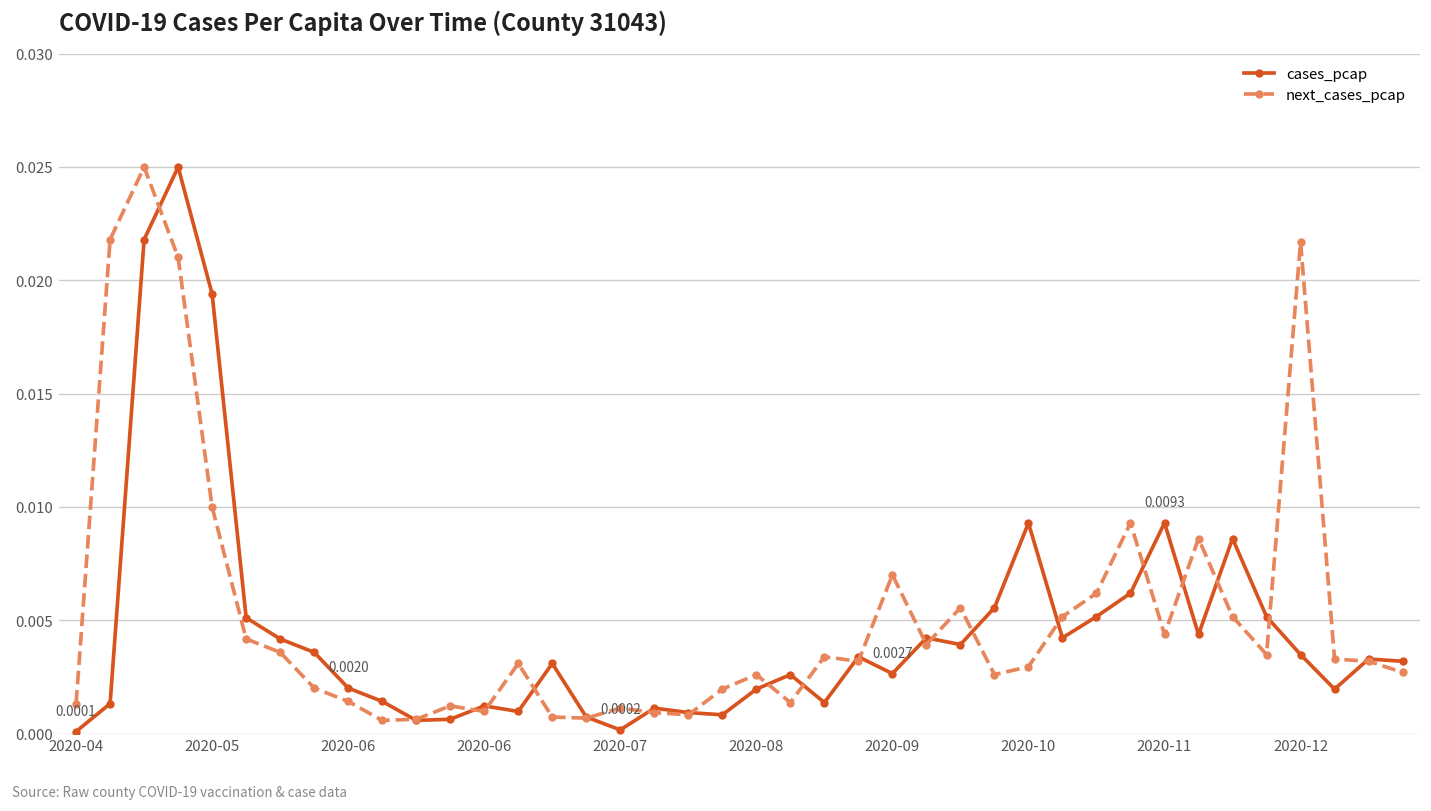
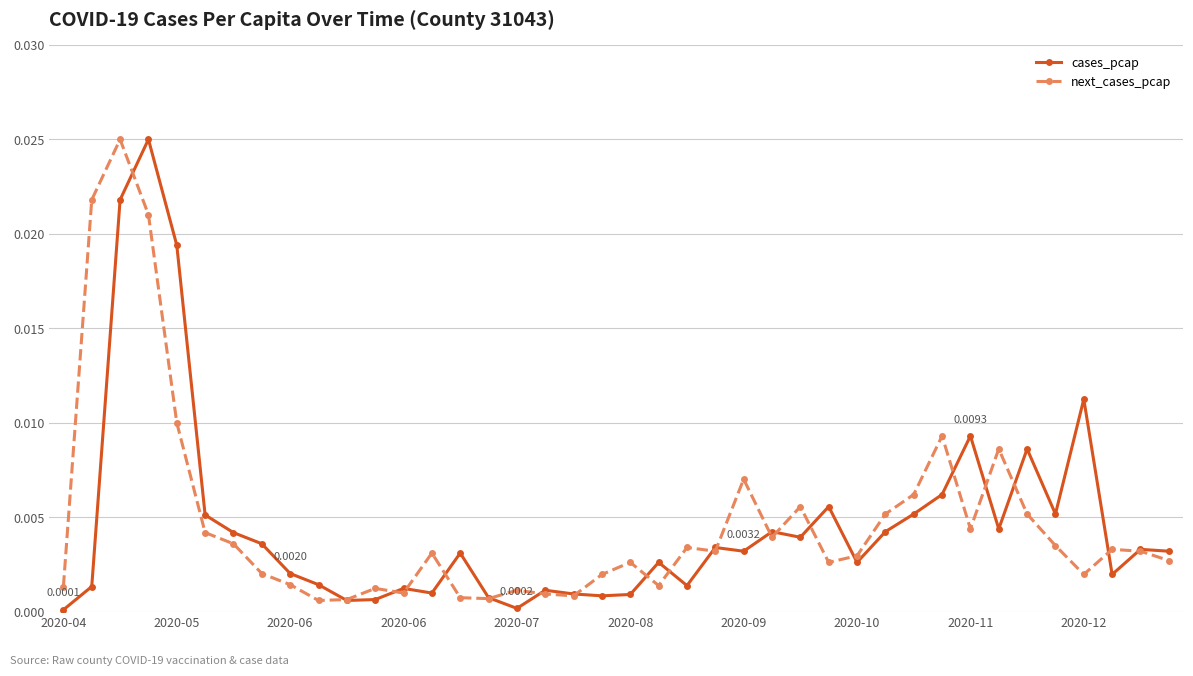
cases_pcap, 2020-08: 0.0020 -> 0.0009
cases_pcap, 2020-09: 0.0027 -> 0.0032
cases_pcap, 2020-10: 0.0093 -> 0.0026
cases_pcap, 2020-12: 0.0035 -> 0.0112
next_cases_pcap, 2020-12: 0.0217 -> 0.0020
